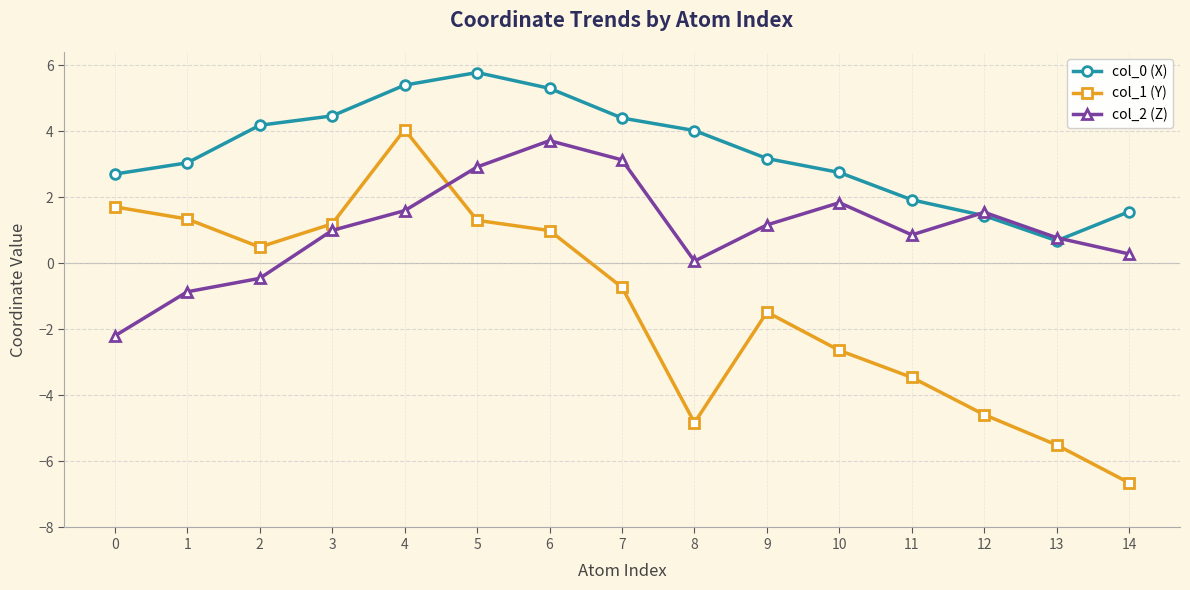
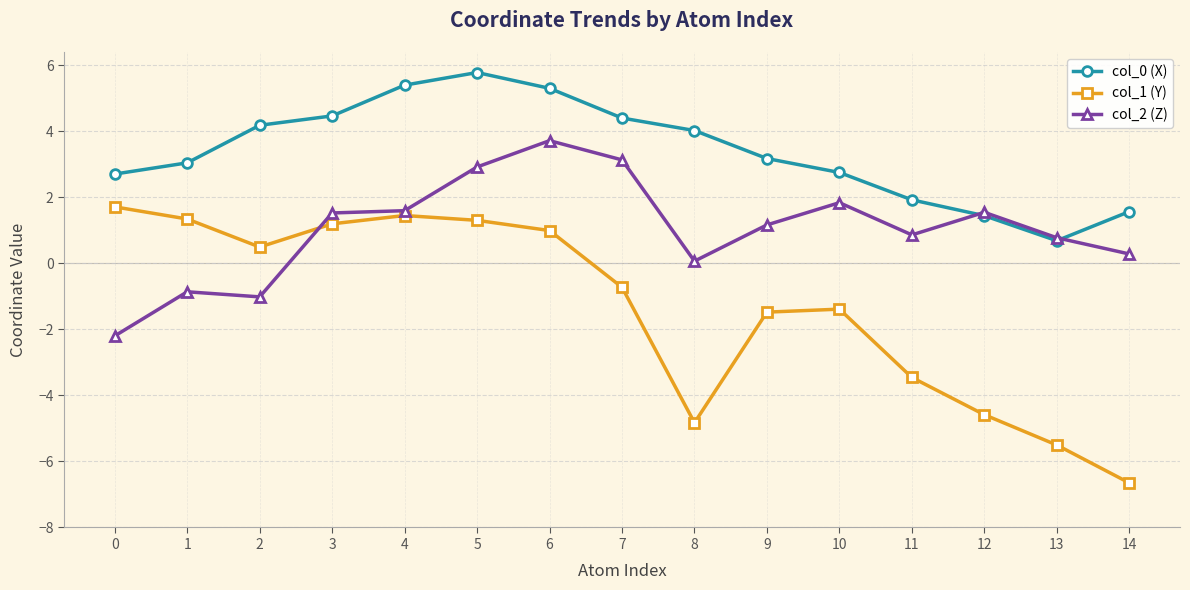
col_2 (Z), 2: -0.5 -> -1.0
col_2 (Z), 3: 1.0 -> 1.5
col_1 (Y), 4: 4.1 -> 1.5
col_1 (Y), 10: -2.6 -> -1.4
